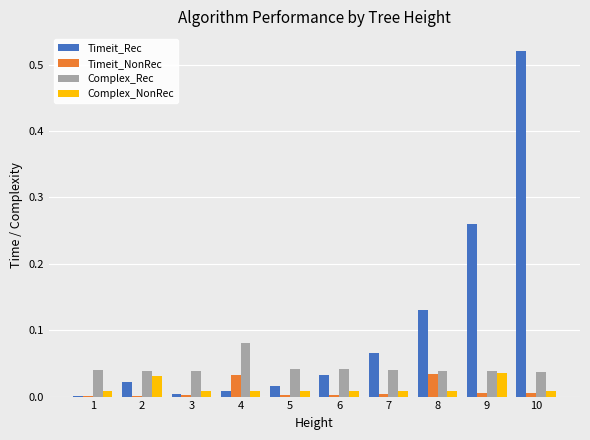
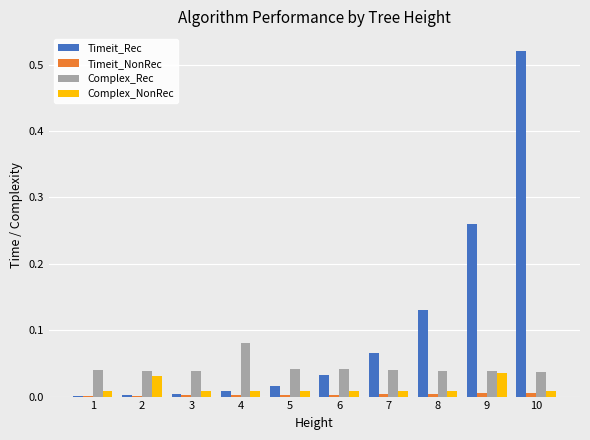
Timeit_Rec, 2: 0.02 -> 0.00
Timeit_NonRec, 4: 0.03 -> 0.00
Timeit_NonRec, 8: 0.03 -> 0.00
